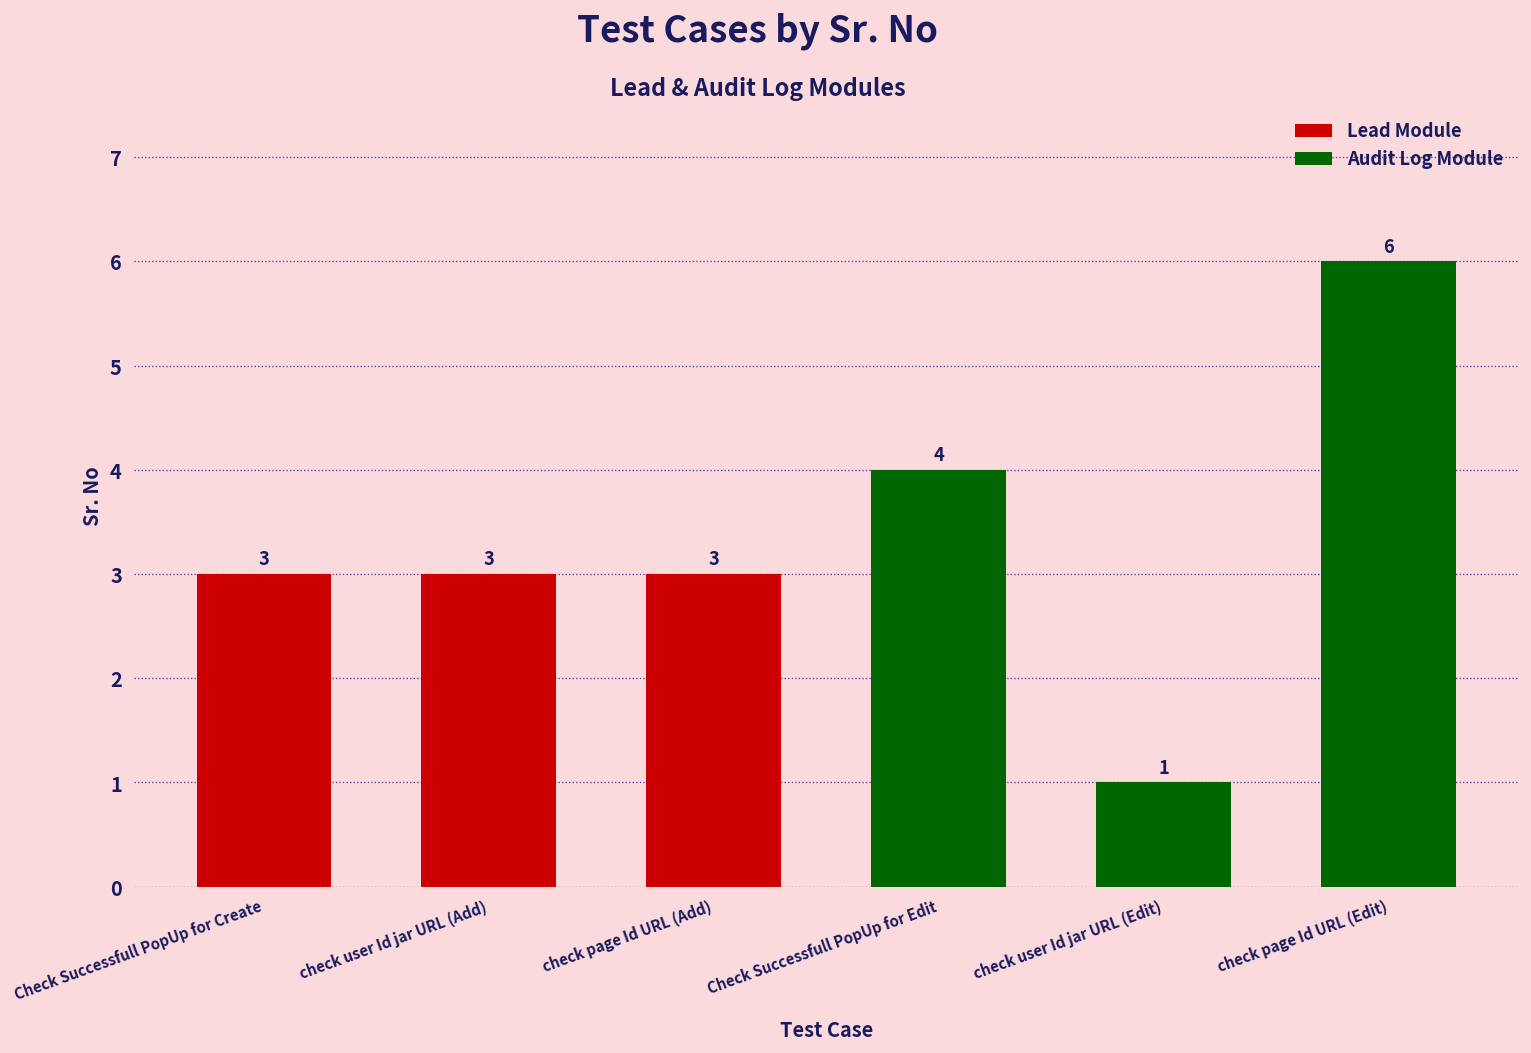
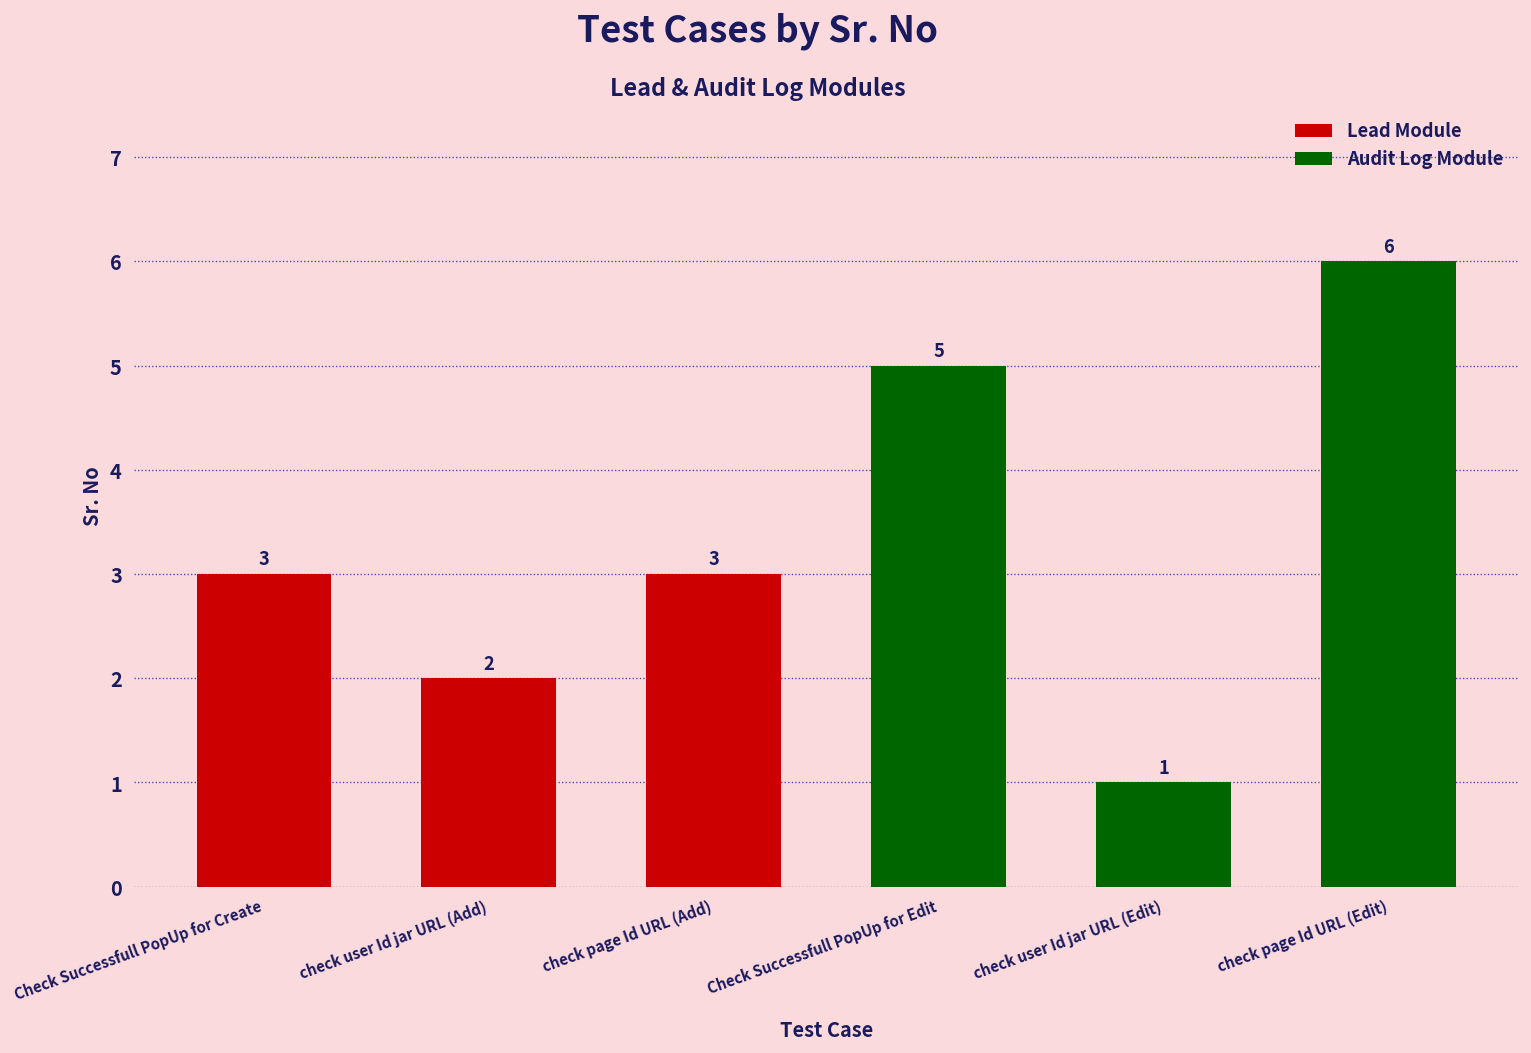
check user Id jar URL (Add): 3 -> 2
Check Successfull PopUp for Edit: 4 -> 5
